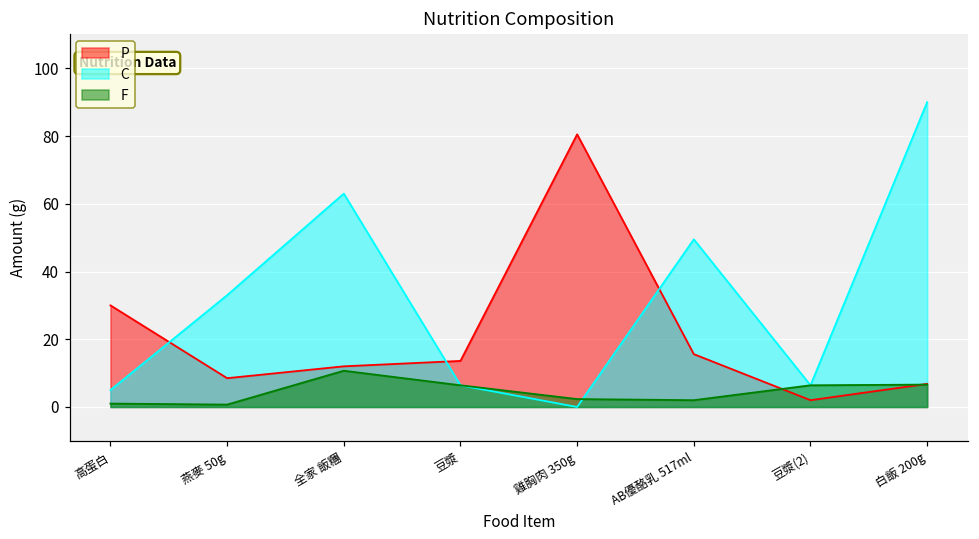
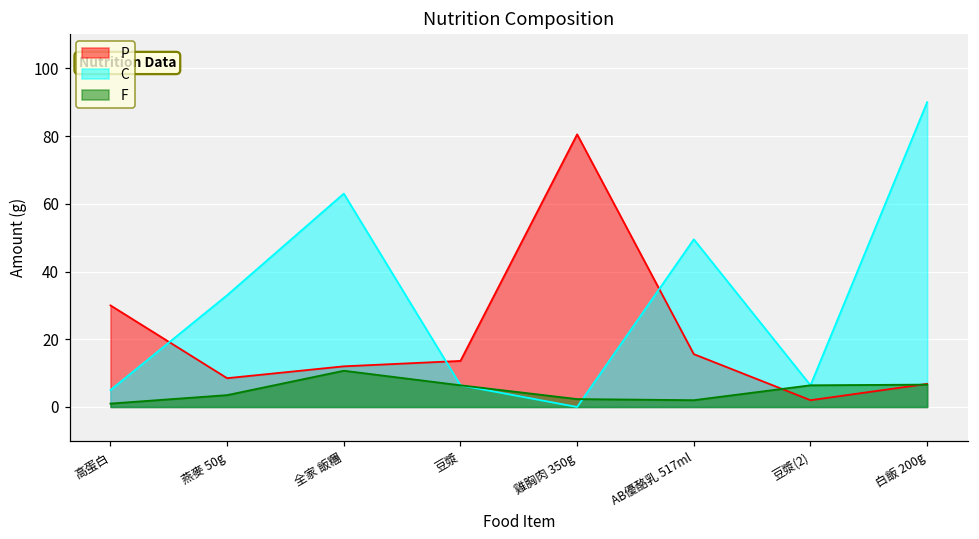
F, 燕麥 50g: 1 -> 4
